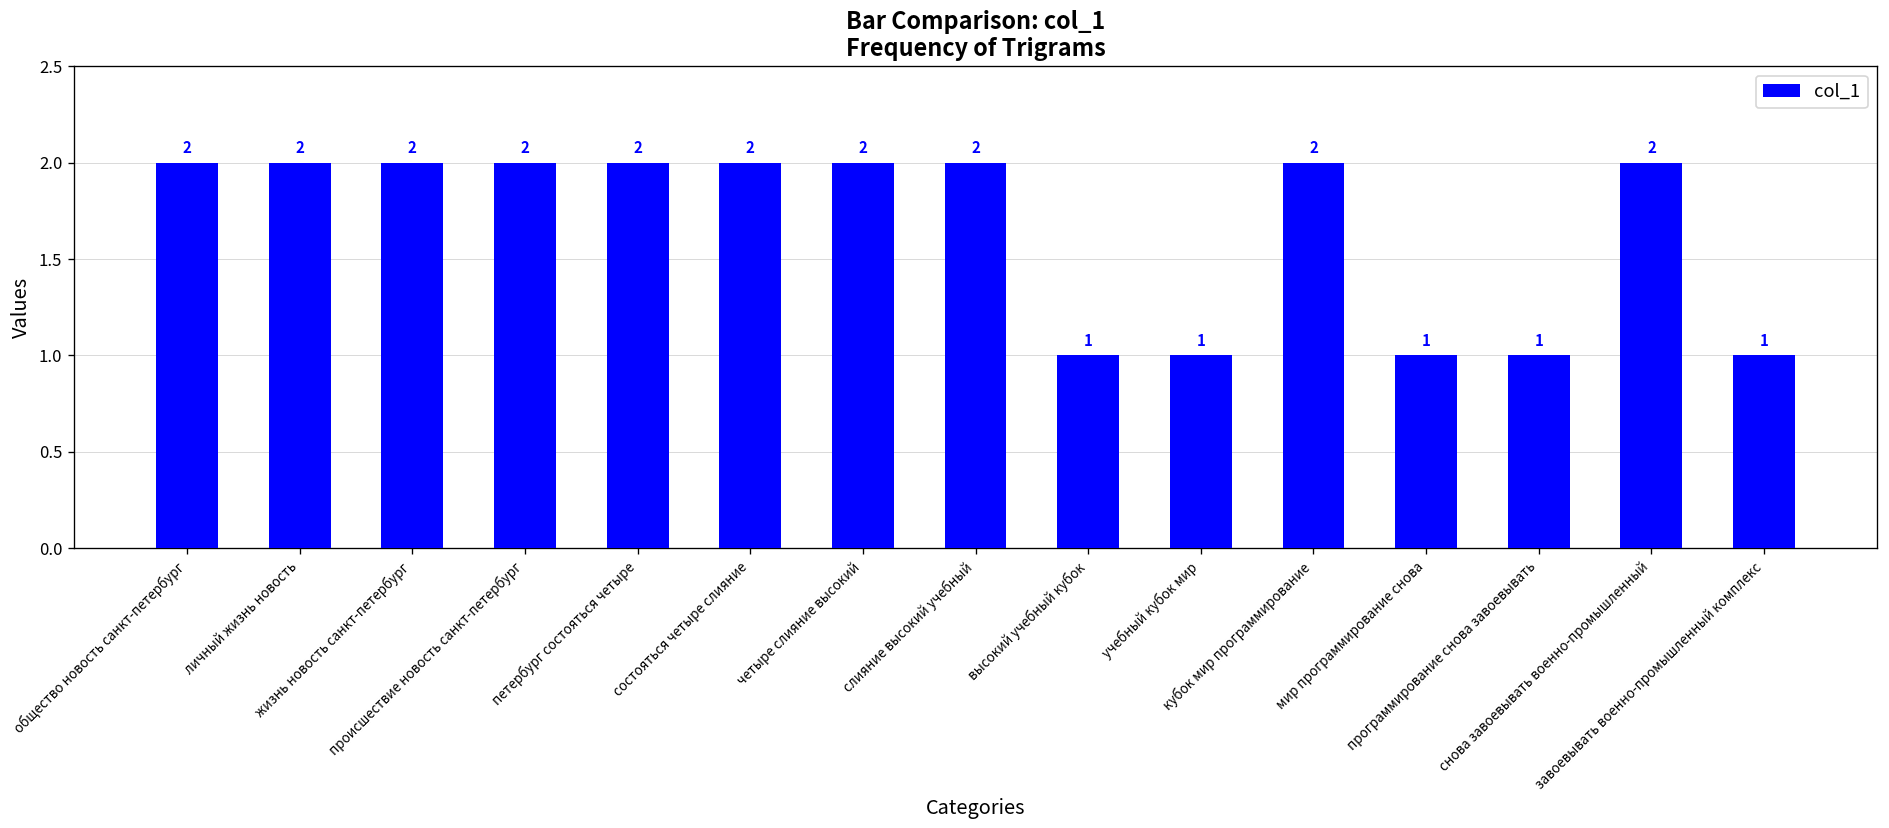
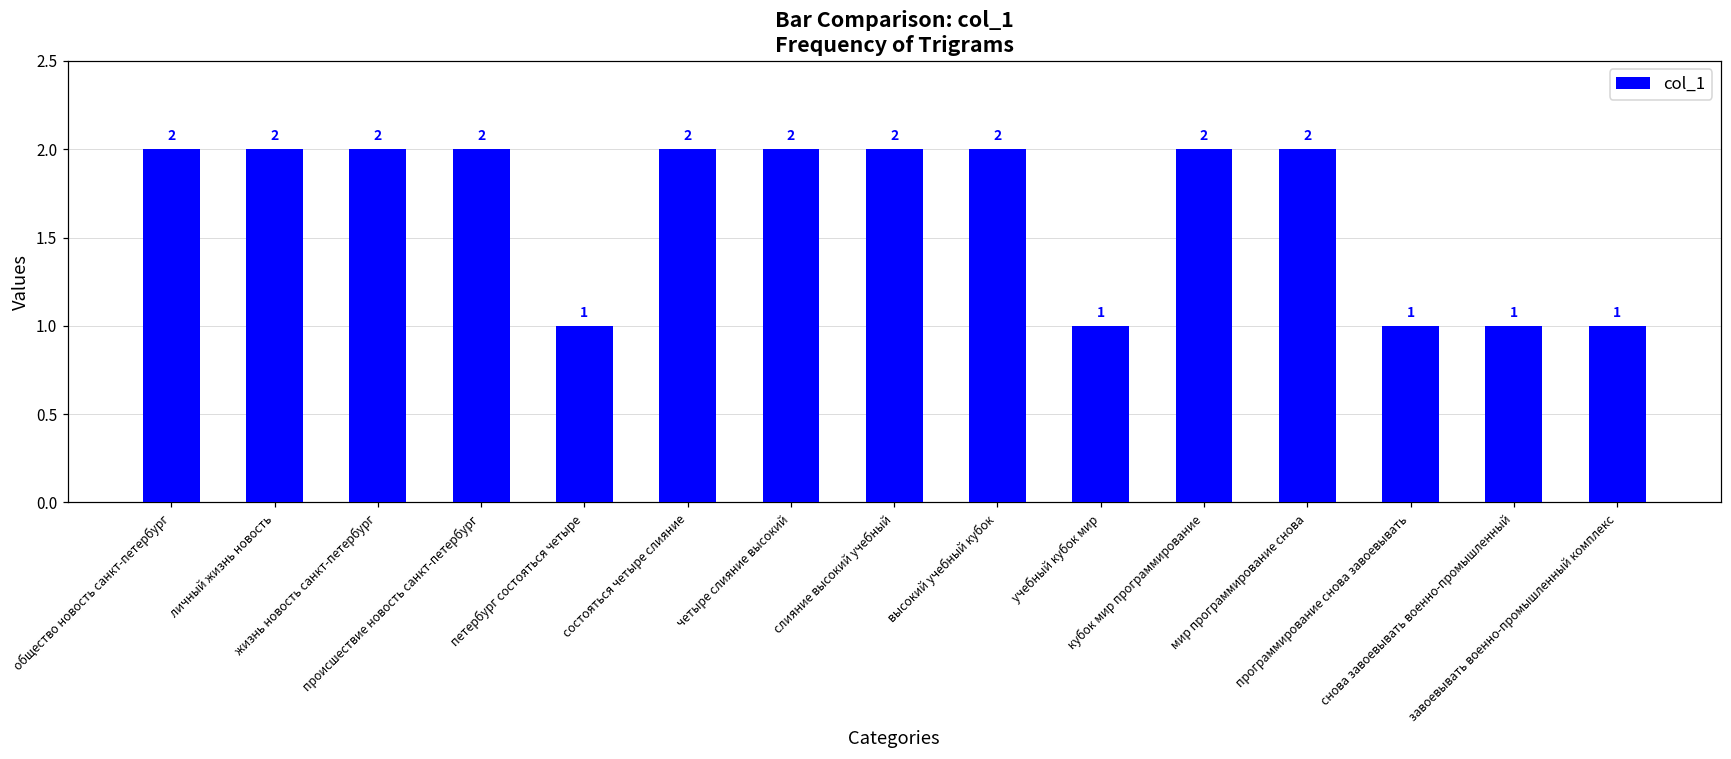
петербург состояться четыре: 2 -> 1
высокий учебный кубок: 1 -> 2
мир программирование снова: 1 -> 2
снова завоевывать военно-промышленный: 2 -> 1
